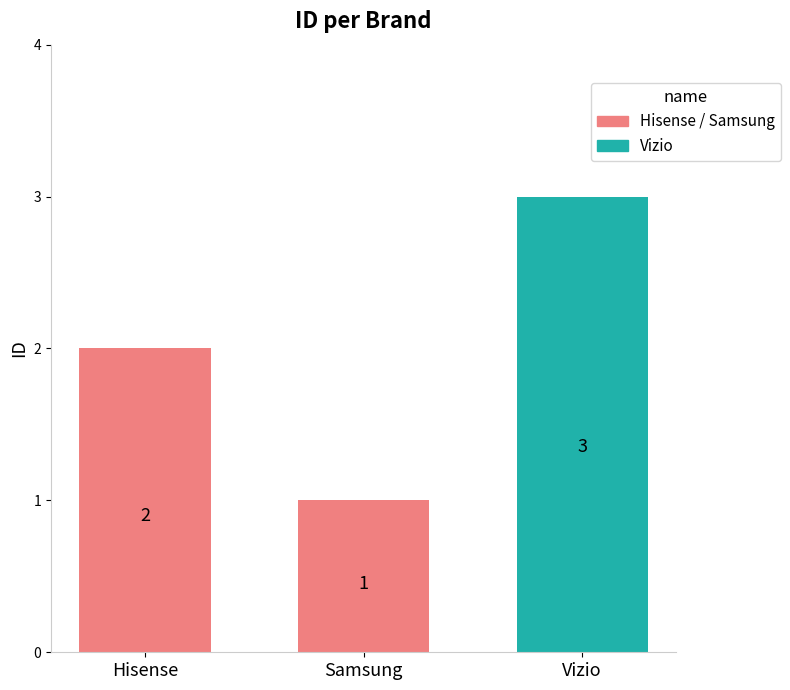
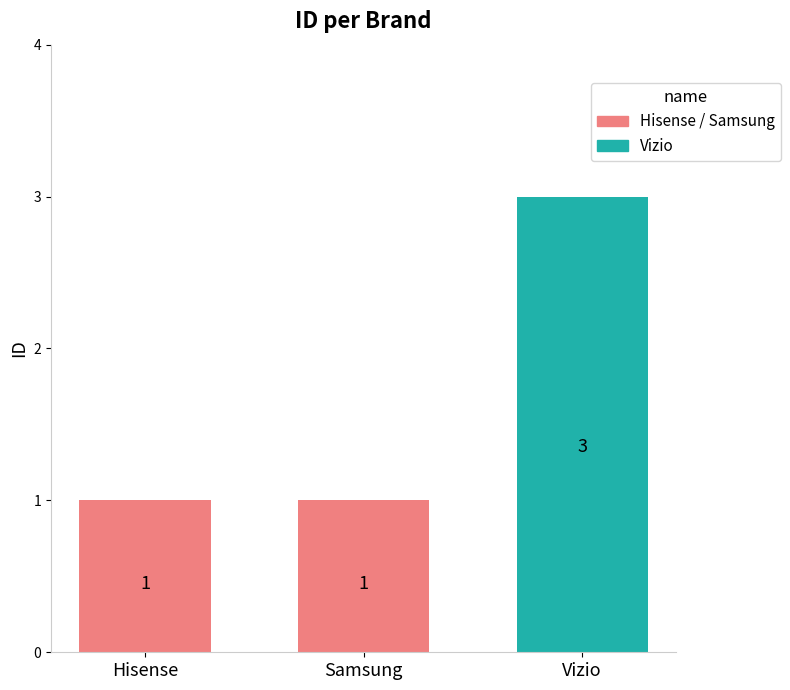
Hisense: 2 -> 1
